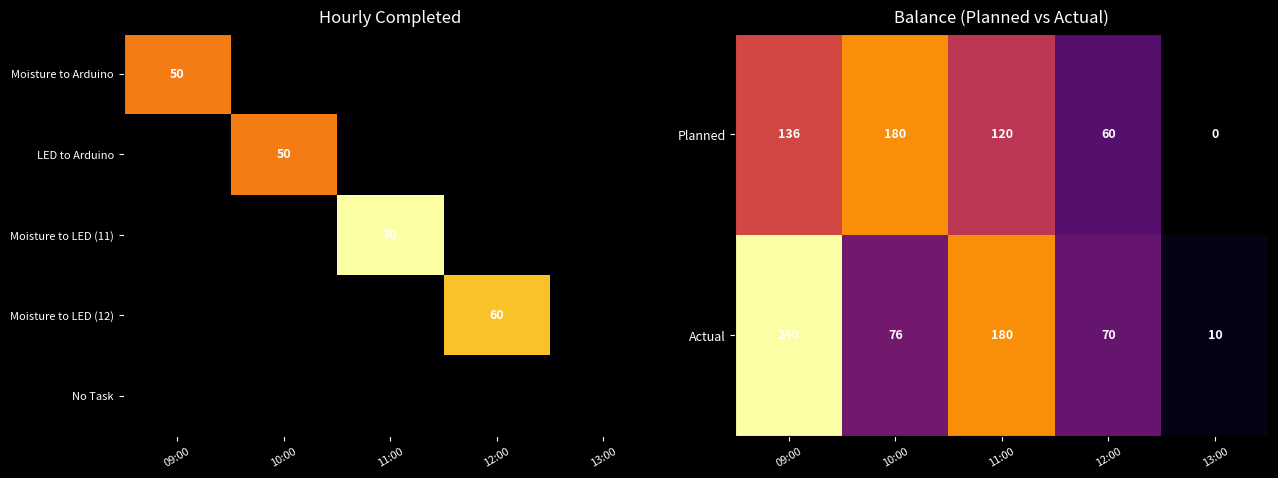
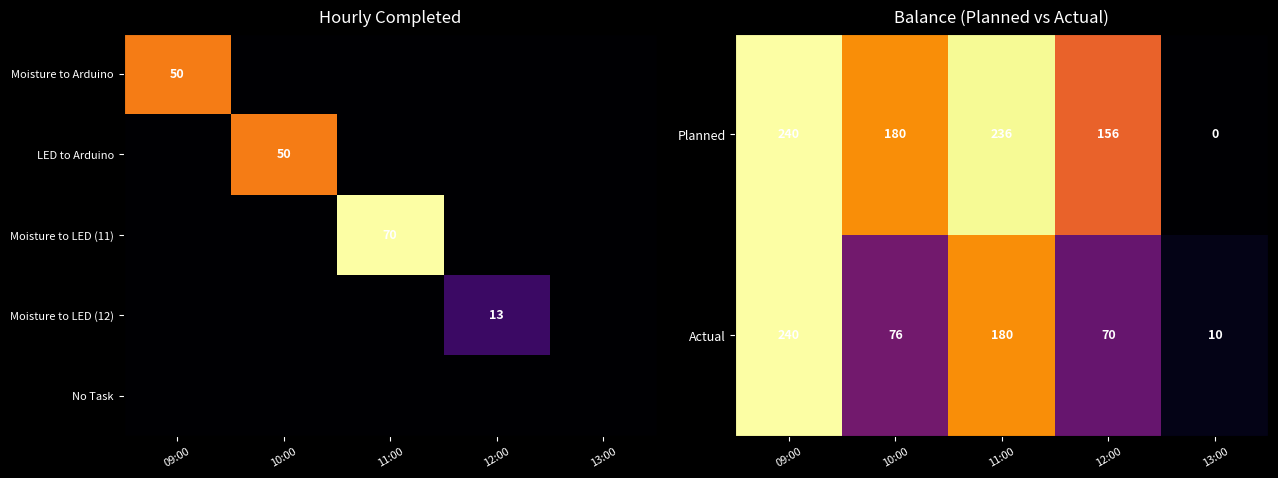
Hourly Completed, Moisture to LED (12), 12:00: 60 -> 13
Balance (Planned vs Actual), Planned, 09:00: 136 -> 240
Balance (Planned vs Actual), Planned, 11:00: 120 -> 236
Balance (Planned vs Actual), Planned, 12:00: 60 -> 156
